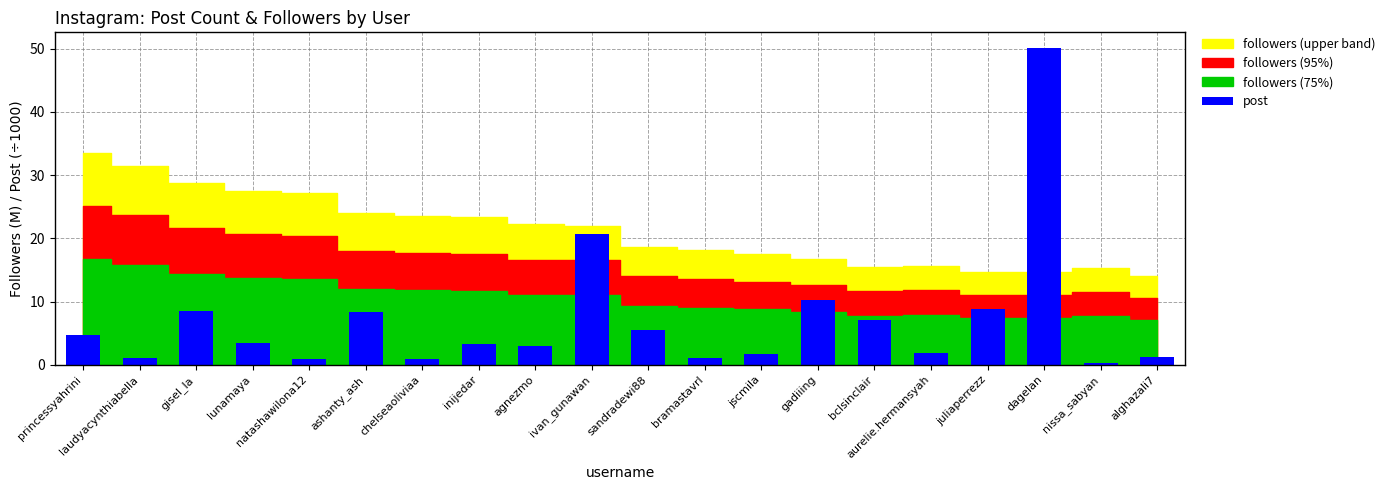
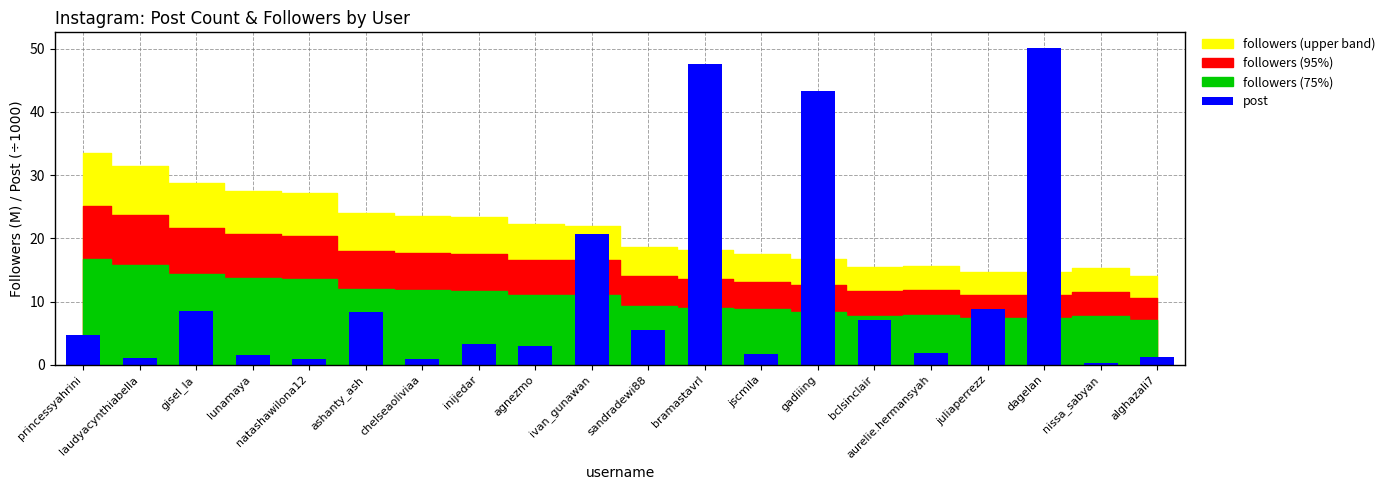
post, lunamaya: 3 -> 2
post, bramastavrl: 1 -> 48
post, gadiiing: 10 -> 43
